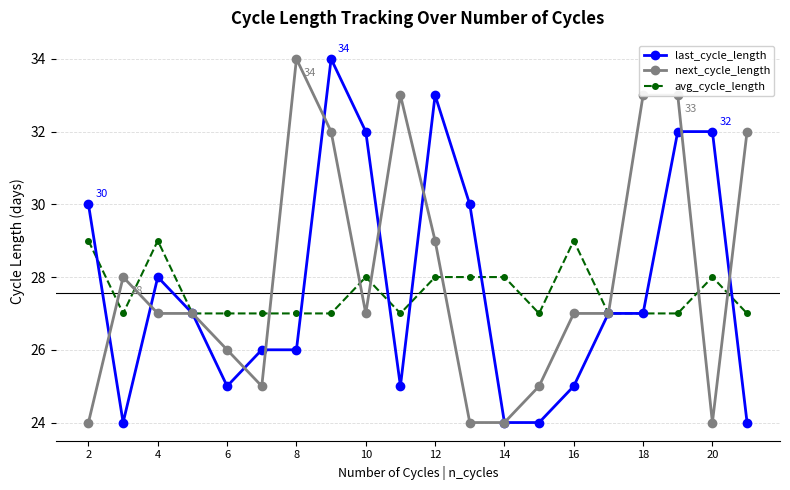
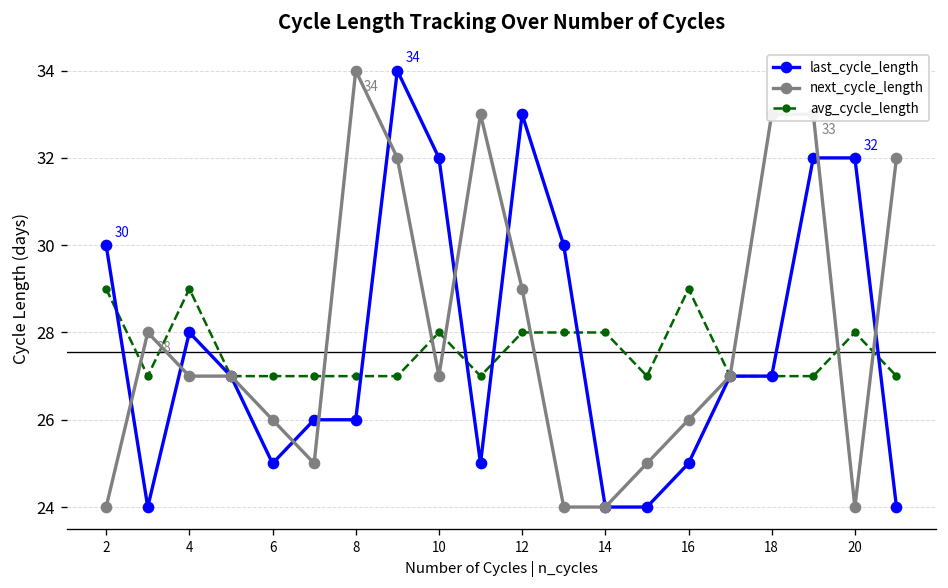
next_cycle_length, 16: 27 -> 26
